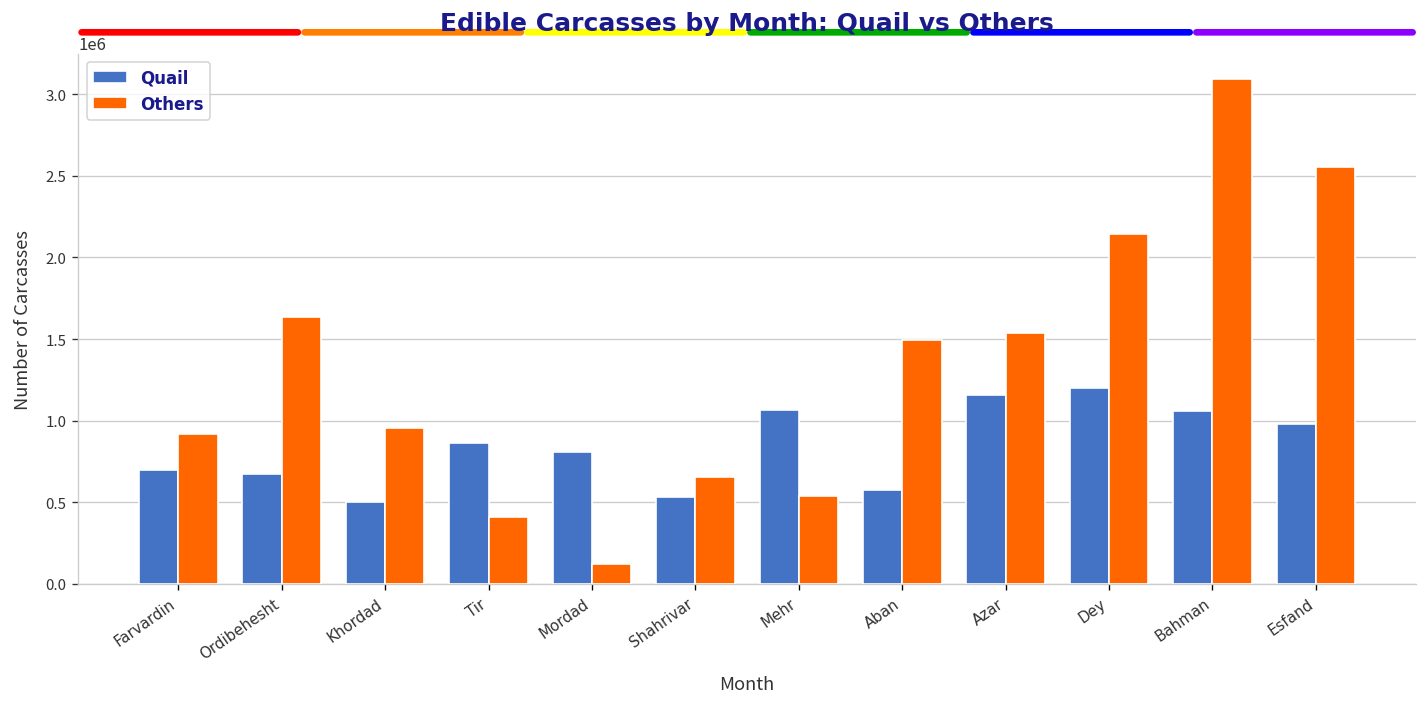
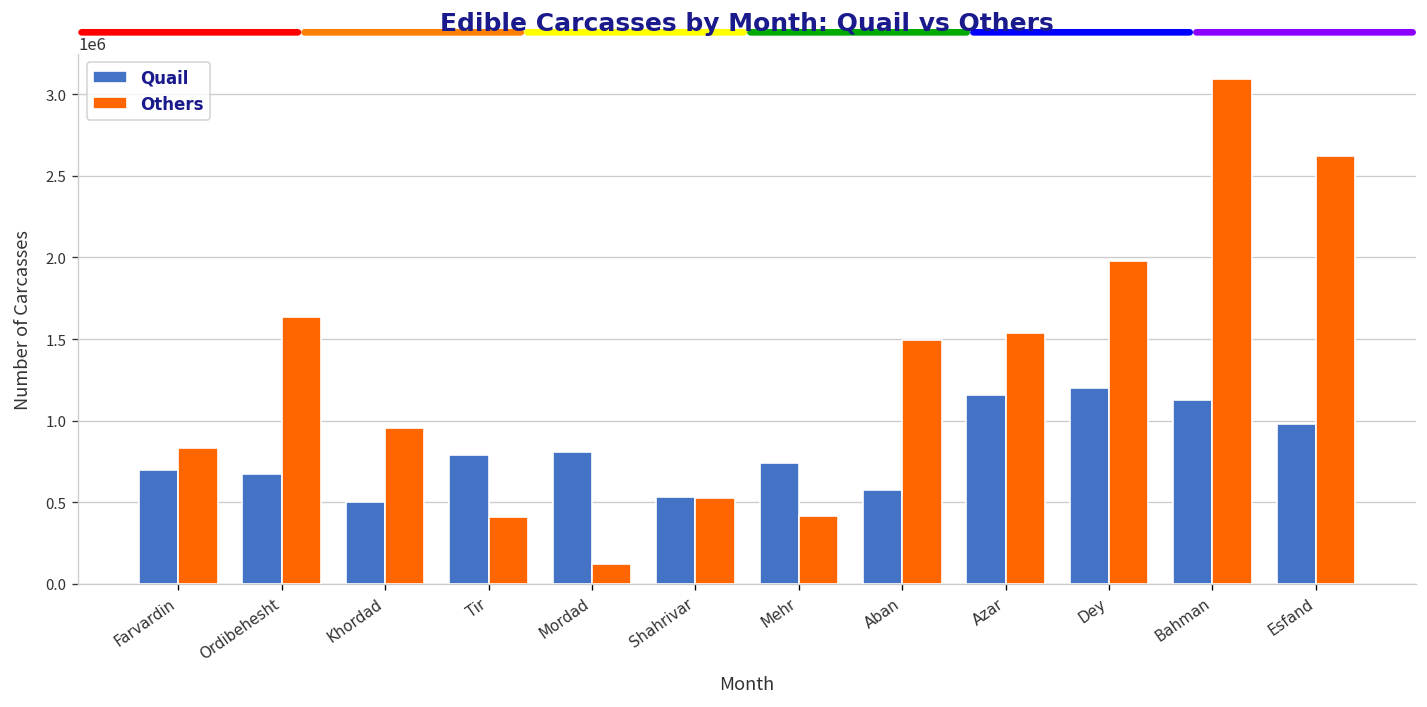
Others, Farvardin: 920000 -> 830000
Quail, Tir: 860000 -> 790000
Others, Shahrivar: 660000 -> 520000
Quail, Mehr: 1060000 -> 740000
Others, Mehr: 540000 -> 420000
Others, Dey: 2140000 -> 1980000
Quail, Bahman: 1060000 -> 1130000
Others, Esfand: 2550000 -> 2620000
